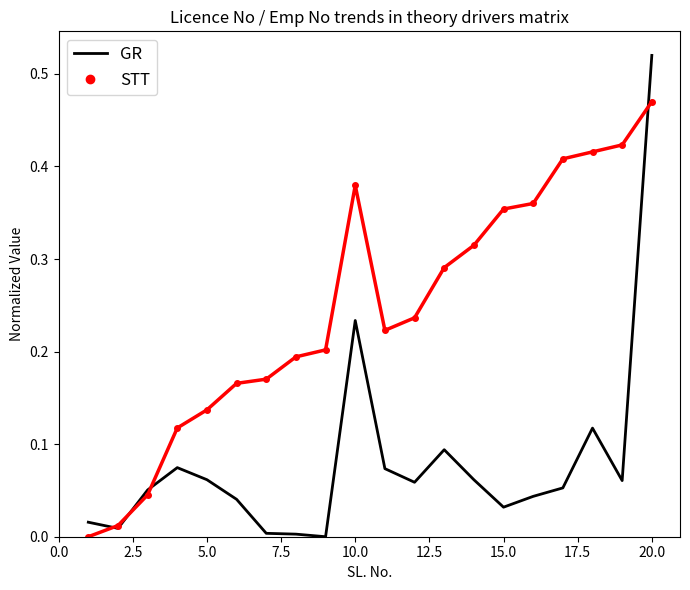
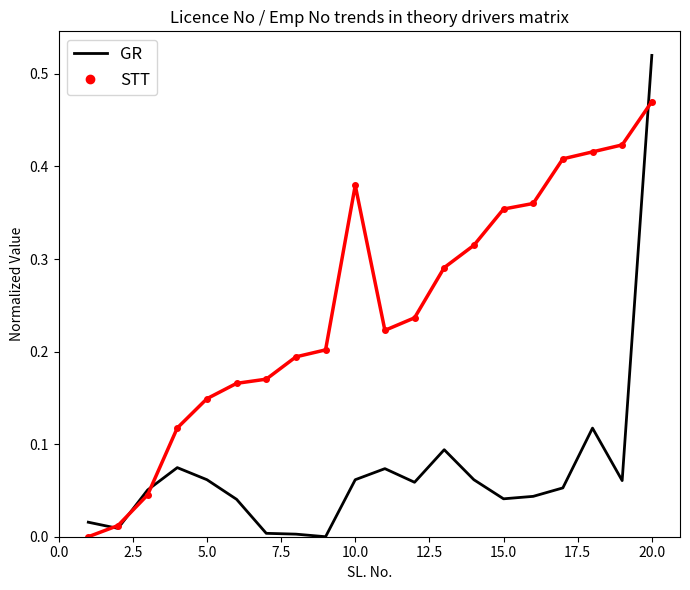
STT, 5.0: 0.14 -> 0.15
GR, 10.0: 0.23 -> 0.06
GR, 15.0: 0.03 -> 0.04
